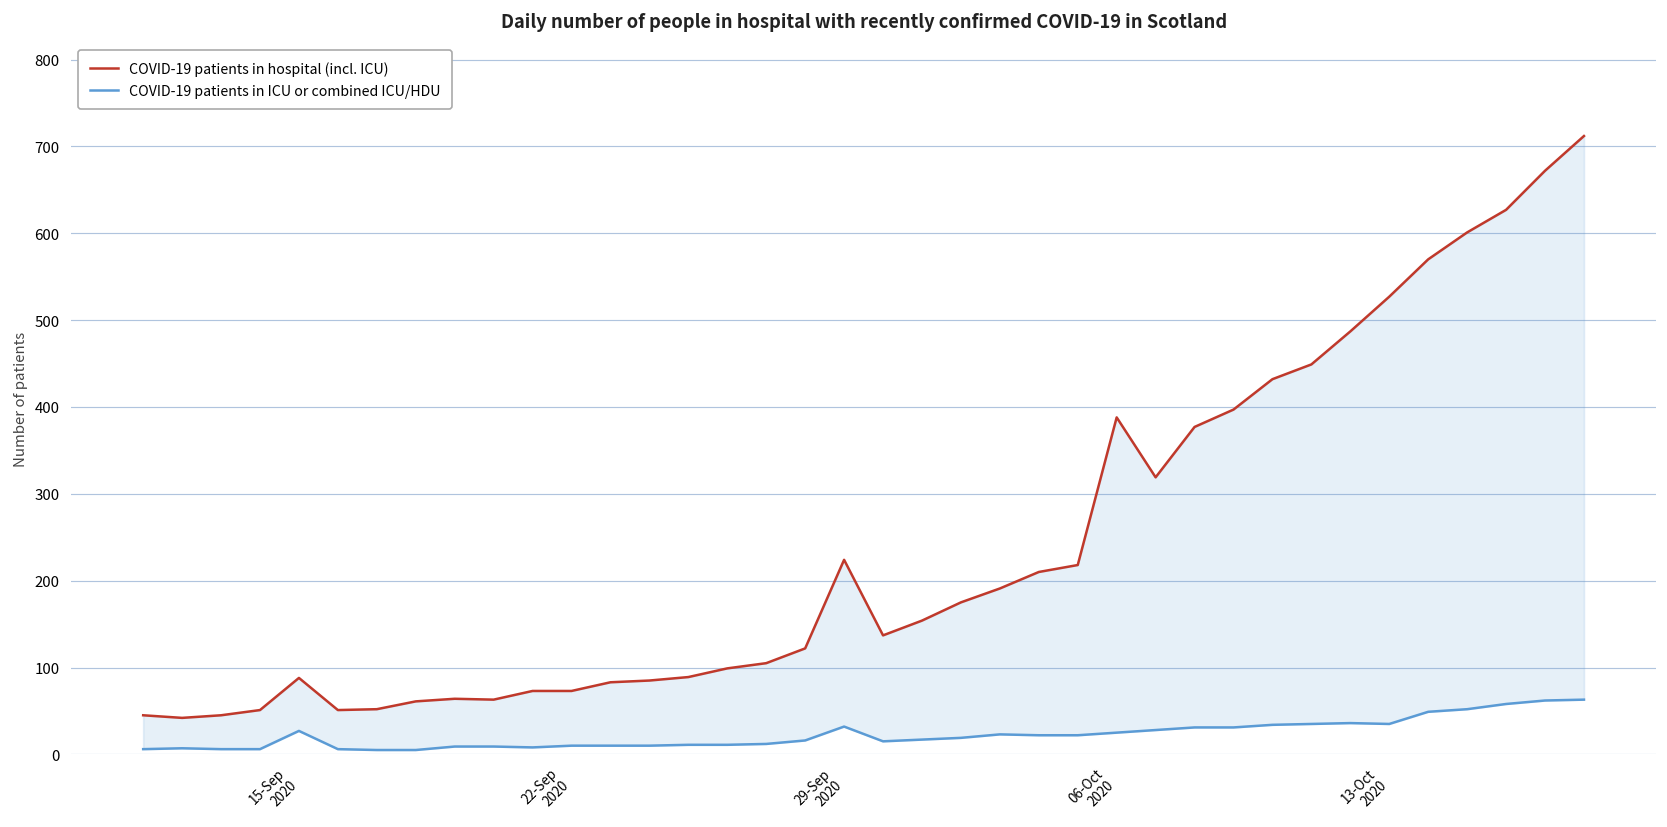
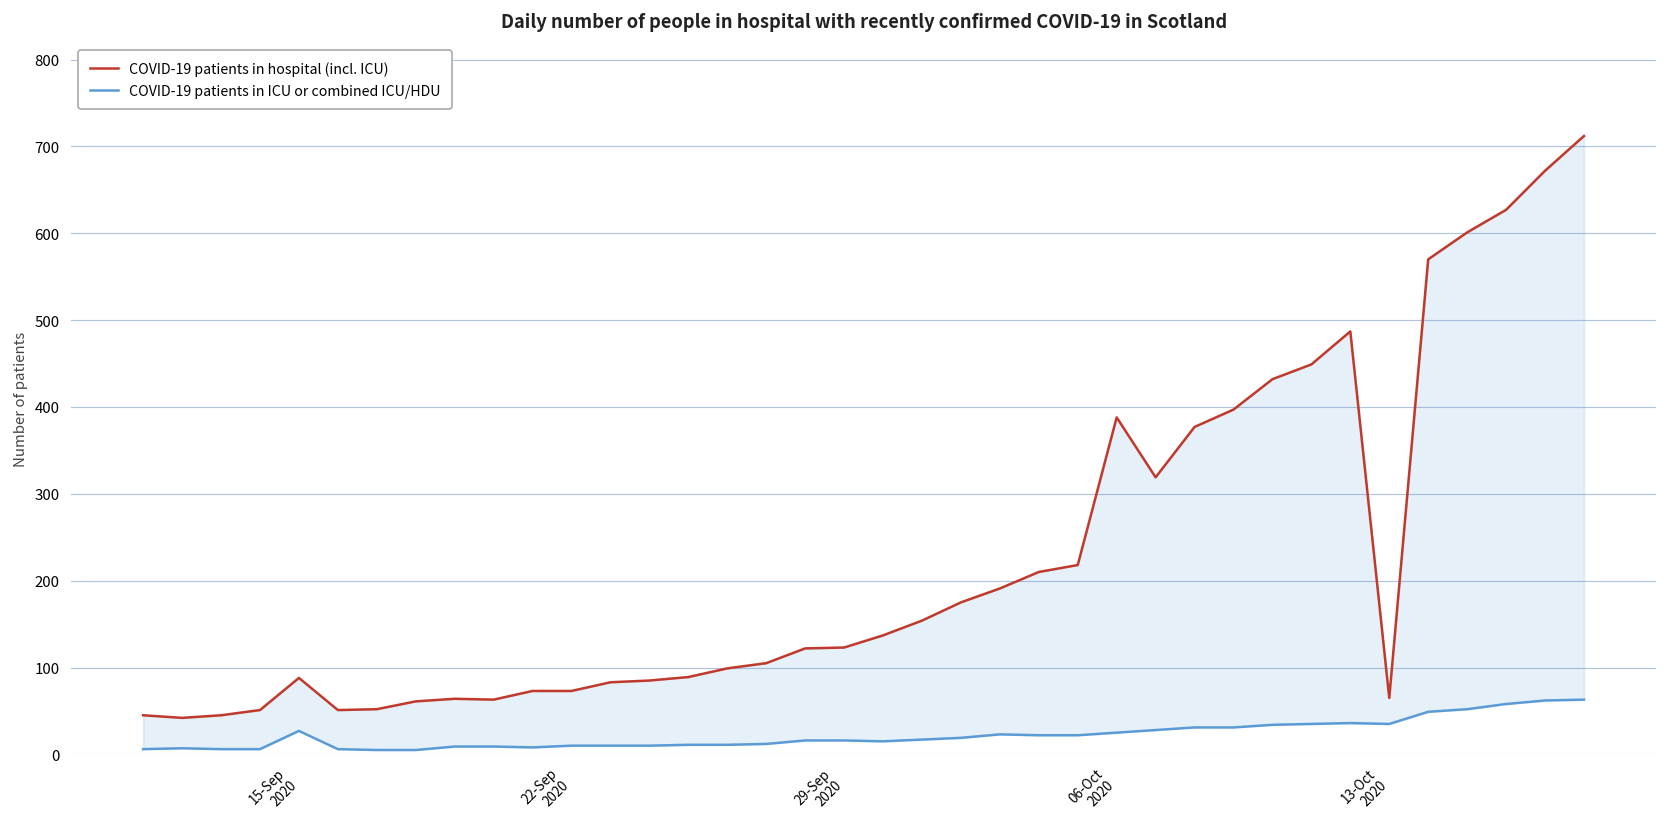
COVID-19 patients in hospital (incl. ICU), 29-Sep 2020: 220 -> 120
COVID-19 patients in ICU or combined ICU/HDU, 29-Sep 2020: 30 -> 20
COVID-19 patients in hospital (incl. ICU), 13-Oct 2020: 530 -> 70
